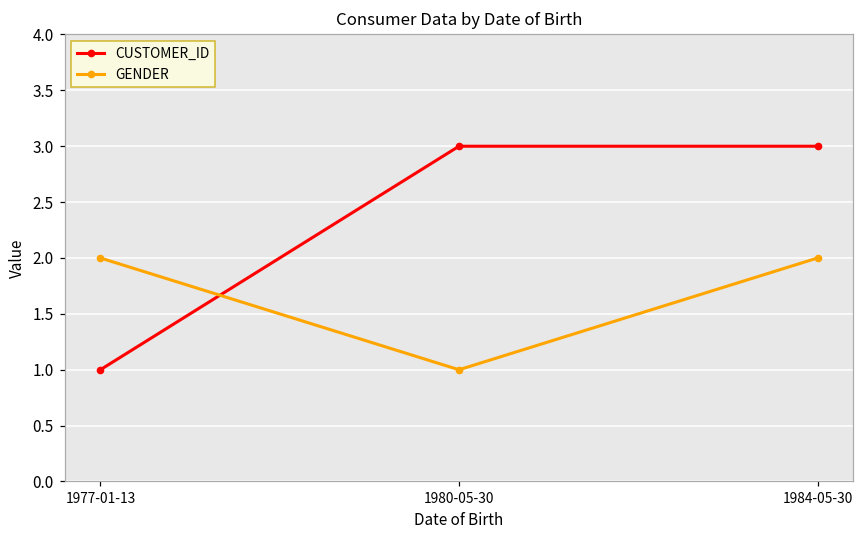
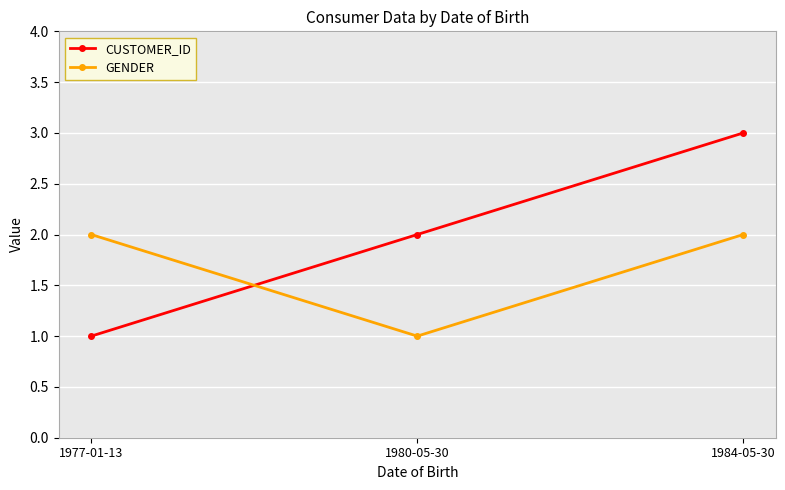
CUSTOMER_ID, 1980-05-30: 3 -> 2
